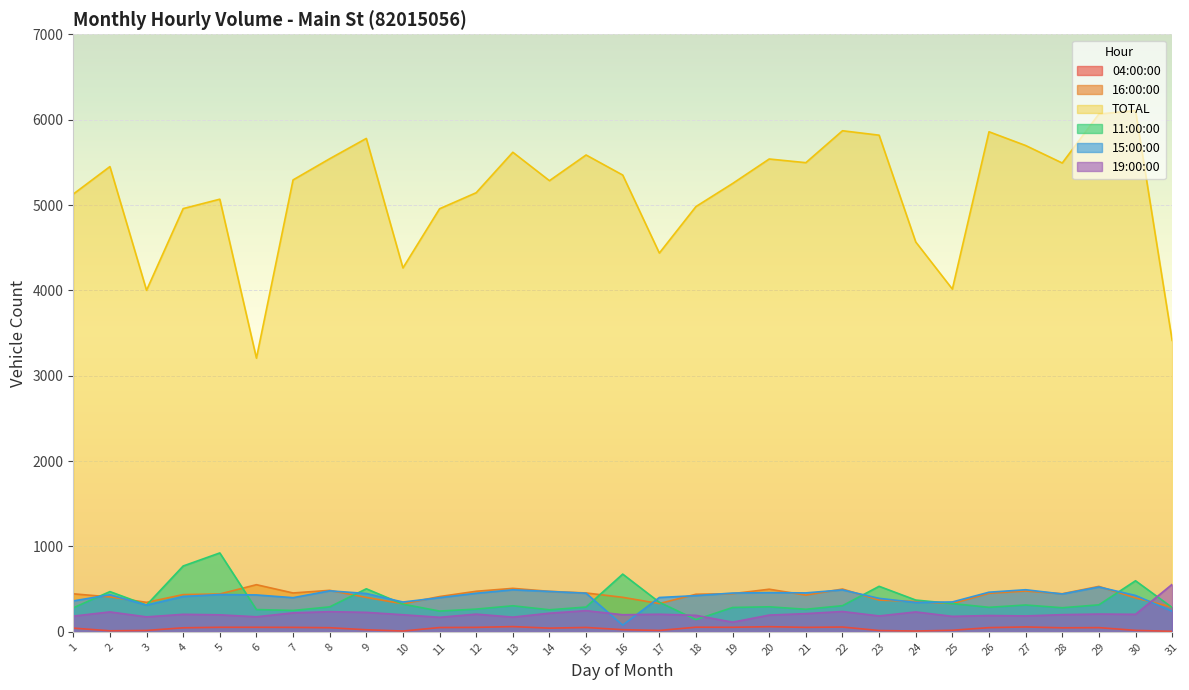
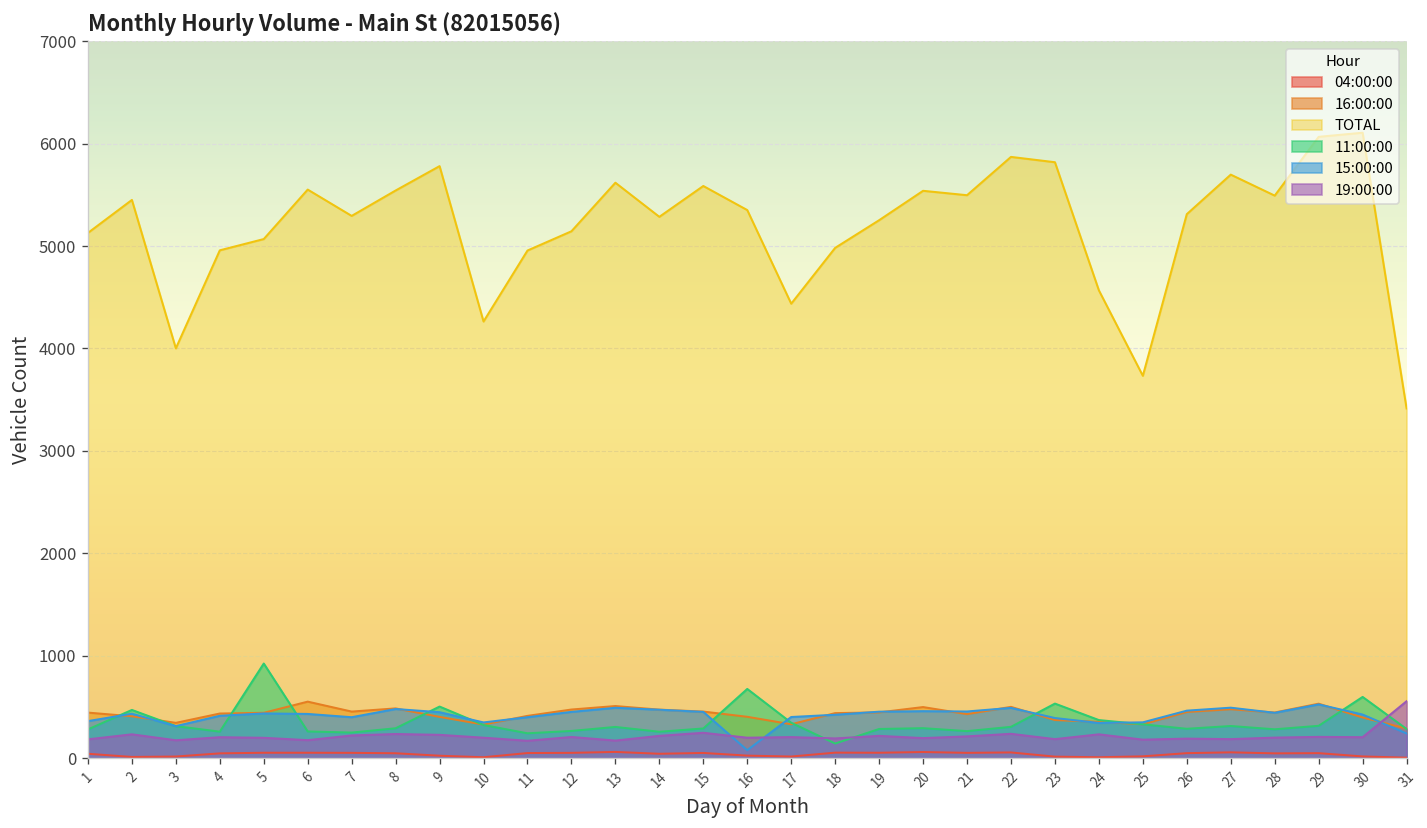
11:00:00, 4: 800 -> 300
TOTAL, 6: 3200 -> 5600
19:00:00, 19: 100 -> 200
TOTAL, 25: 4000 -> 3700
TOTAL, 26: 5900 -> 5300
